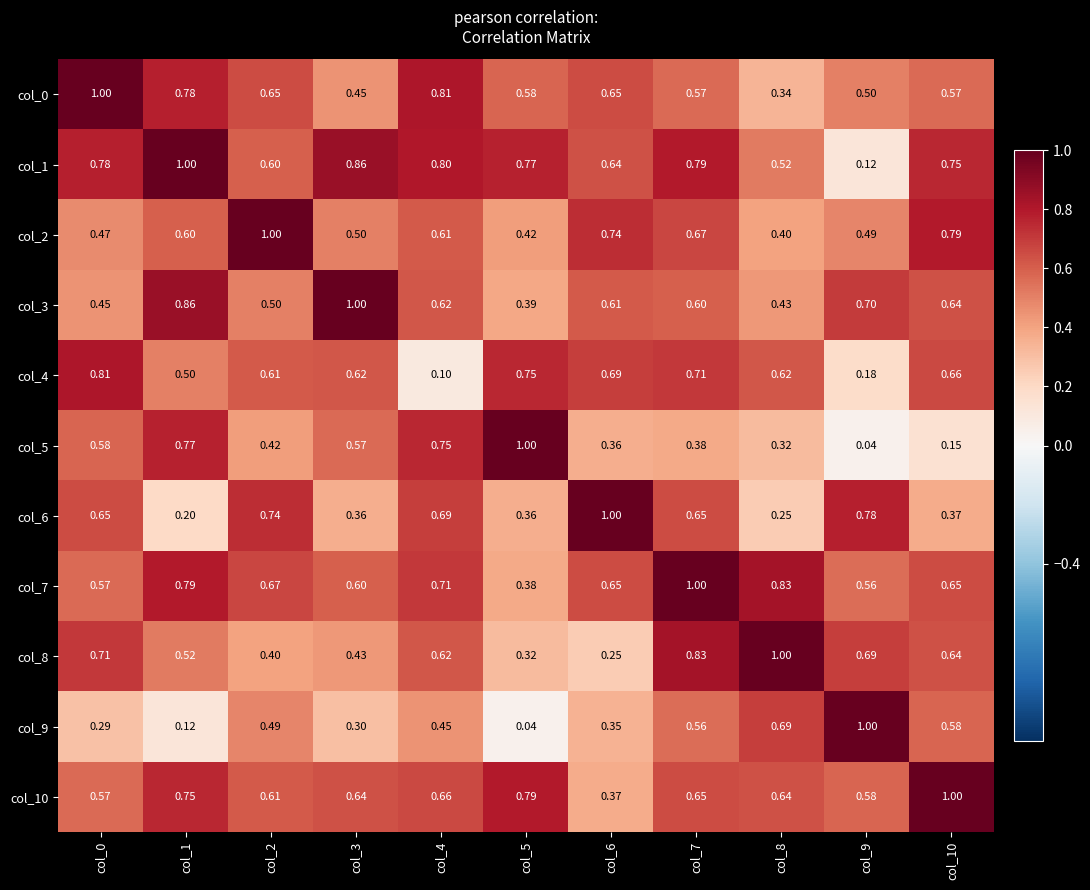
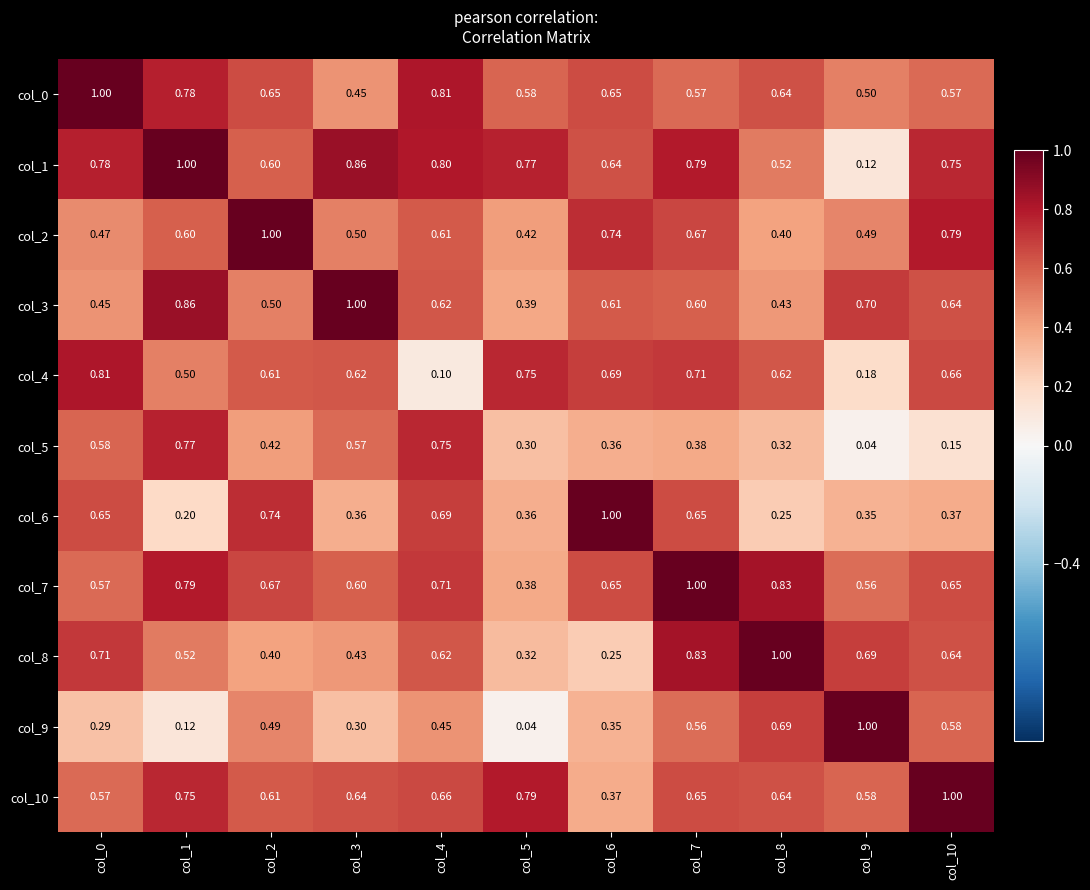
col_0, col_8: 0.34 -> 0.64
col_5, col_5: 1.00 -> 0.30
col_6, col_9: 0.78 -> 0.35
